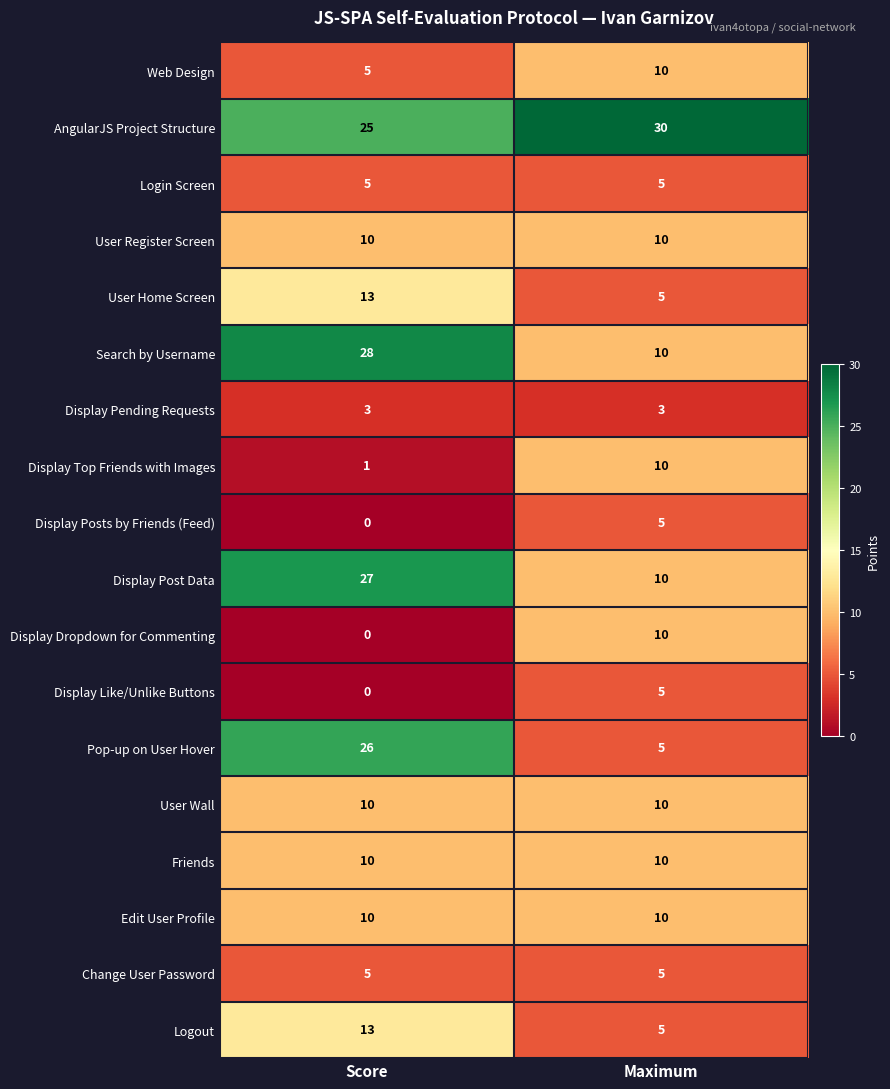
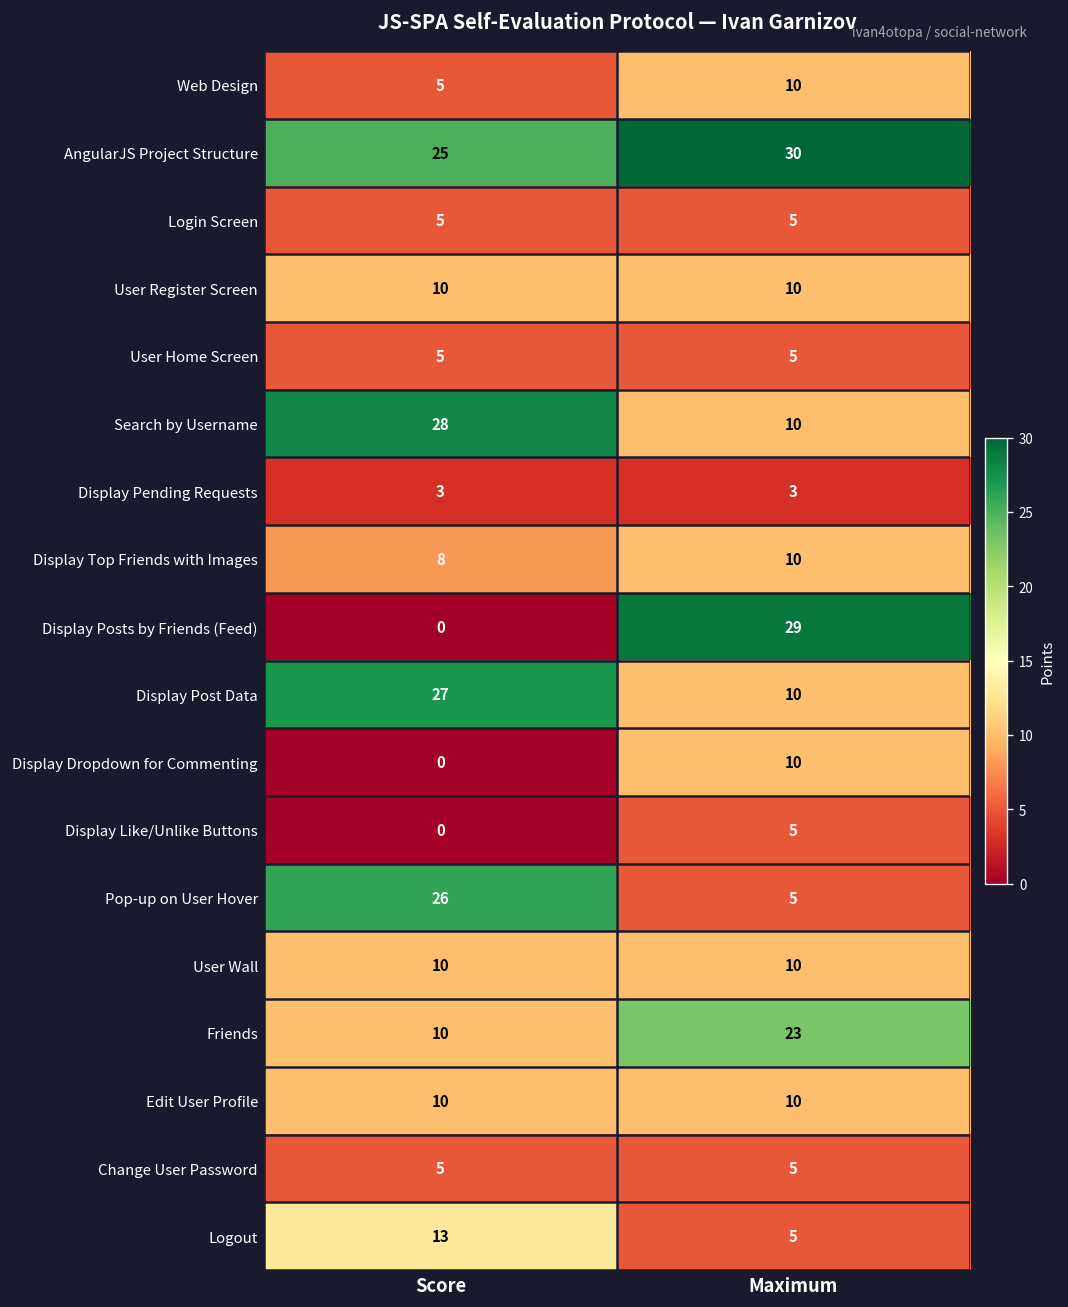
User Home Screen, Score: 13 -> 5
Display Top Friends with Images, Score: 1 -> 8
Display Posts by Friends (Feed), Maximum: 5 -> 29
Friends, Maximum: 10 -> 23
